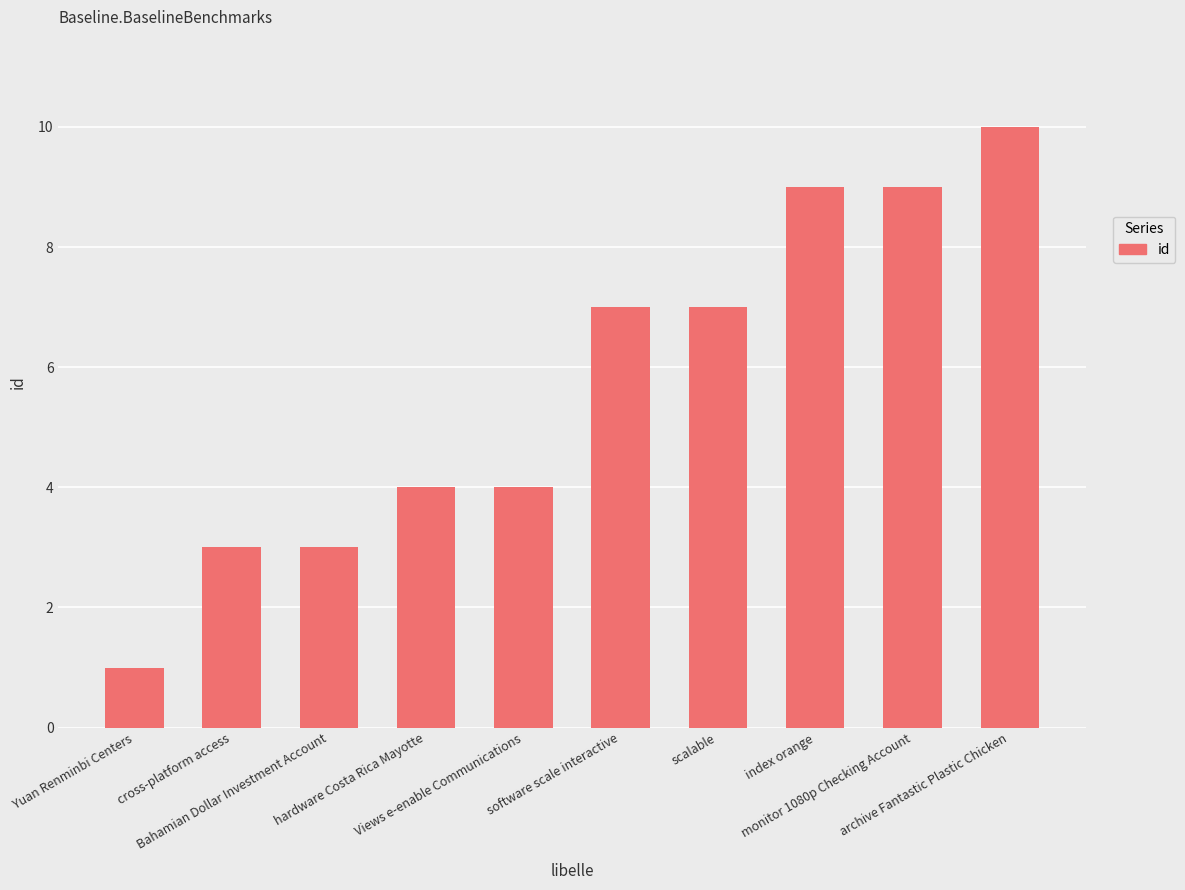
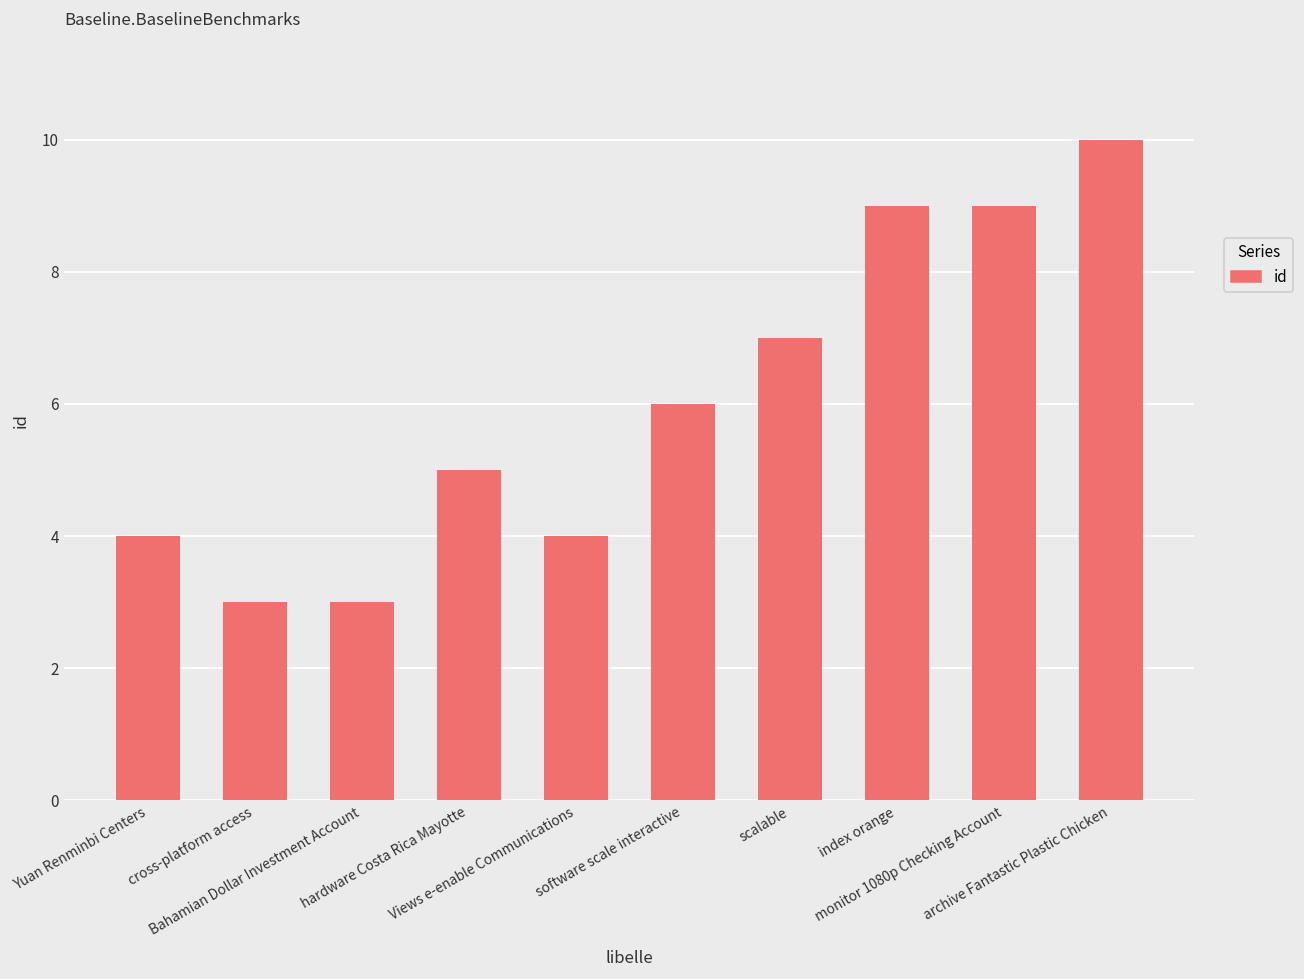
Yuan Renminbi Centers: 1 -> 4
hardware Costa Rica Mayotte: 4 -> 5
software scale interactive: 7 -> 6
